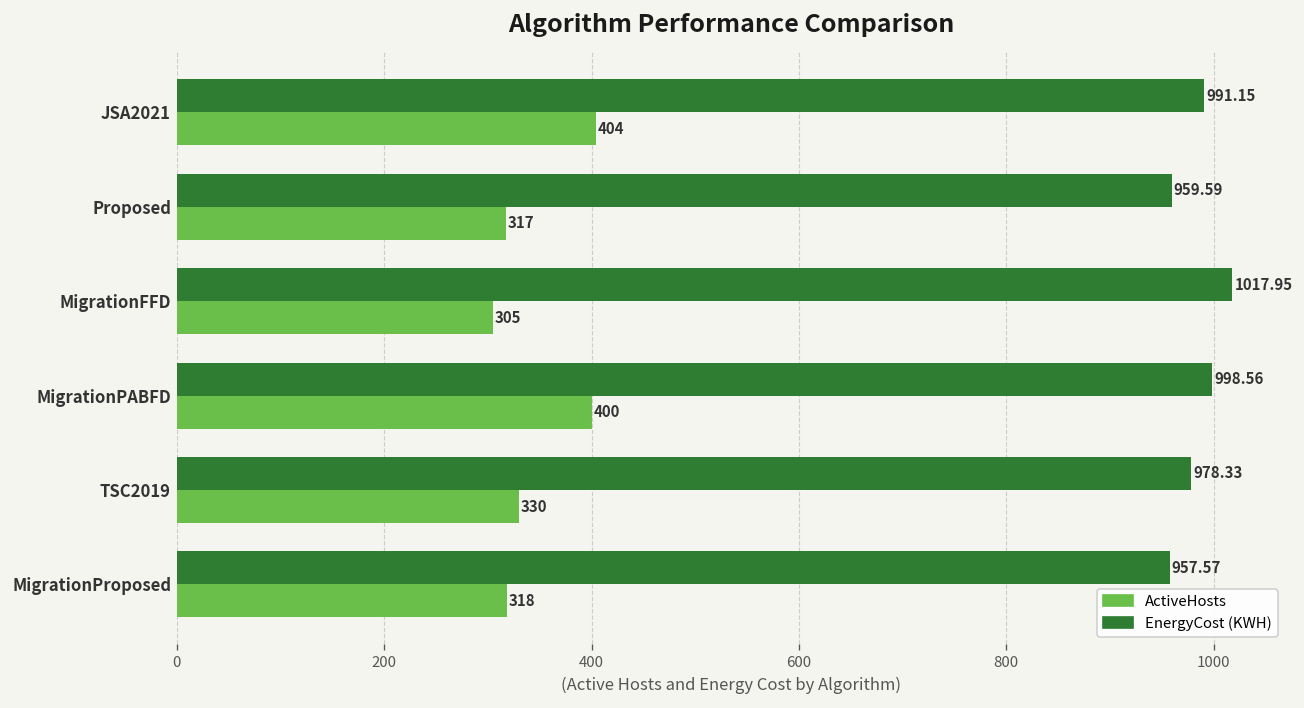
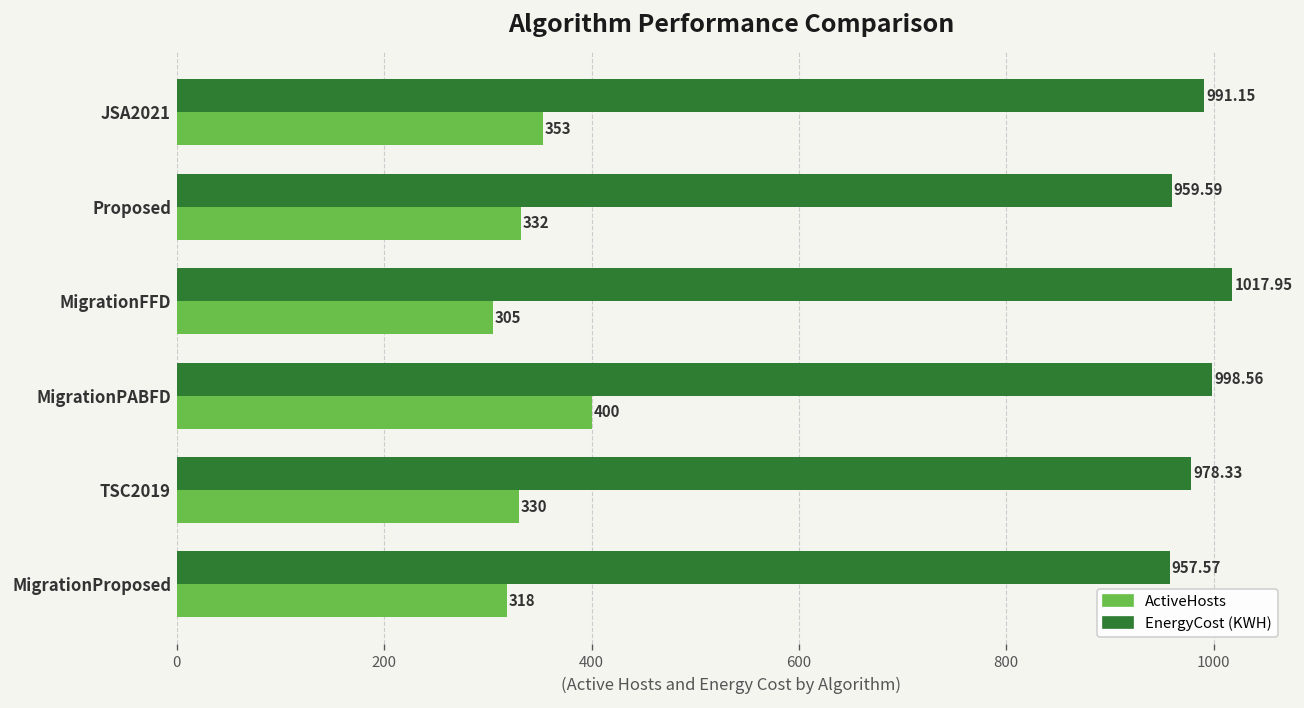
ActiveHosts, JSA2021: 404 -> 353
ActiveHosts, Proposed: 317 -> 332
